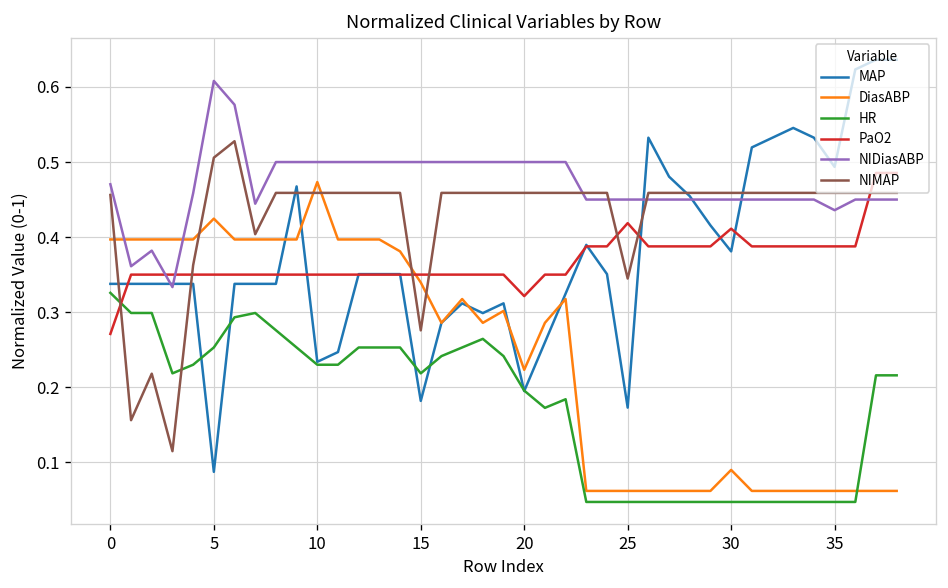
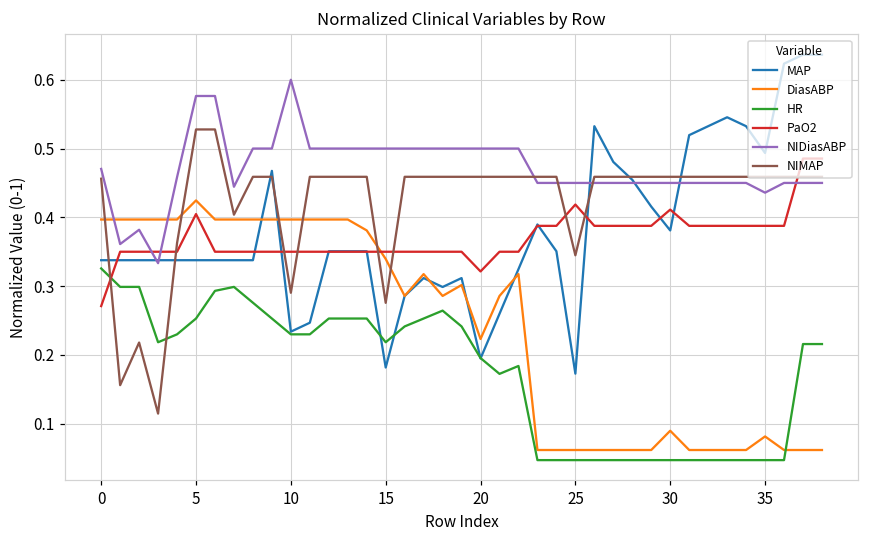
MAP, 5: 0.09 -> 0.34
PaO2, 5: 0.35 -> 0.40
NIDiasABP, 5: 0.61 -> 0.58
NIMAP, 5: 0.51 -> 0.53
DiasABP, 10: 0.47 -> 0.40
NIDiasABP, 10: 0.5 -> 0.6
NIMAP, 10: 0.46 -> 0.29
DiasABP, 35: 0.06 -> 0.08
